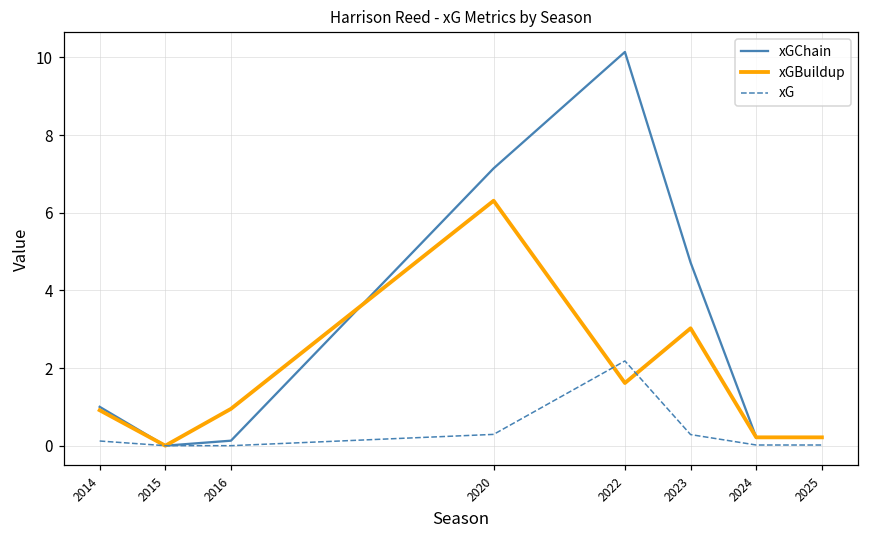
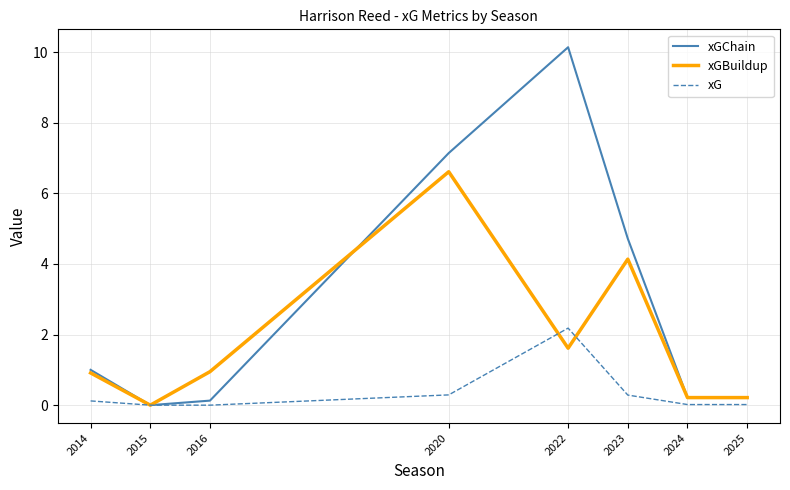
xGBuildup, 2020: 6.3 -> 6.6
xGBuildup, 2023: 3.0 -> 4.1
